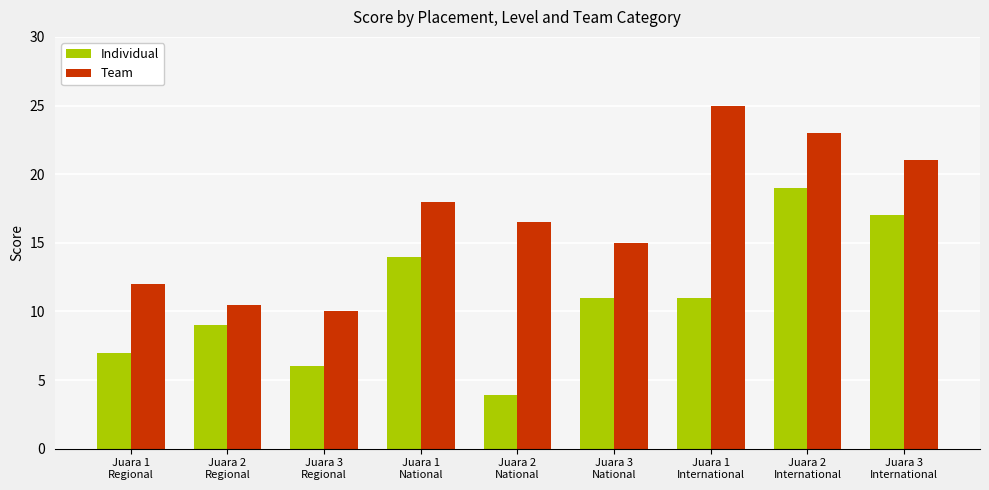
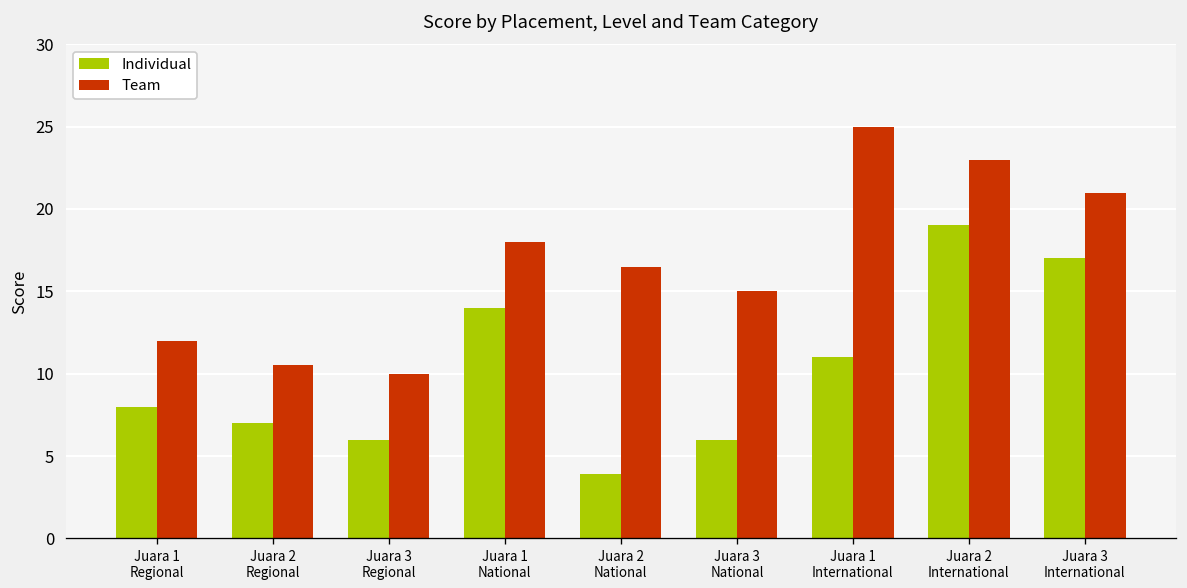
Individual, Juara 1 Regional: 7 -> 8
Individual, Juara 2 Regional: 9 -> 7
Individual, Juara 3 National: 11 -> 6
